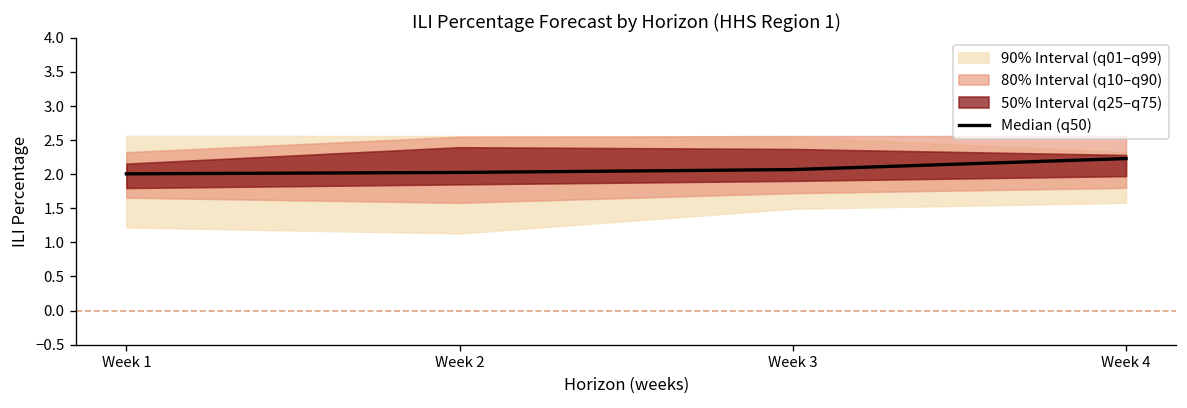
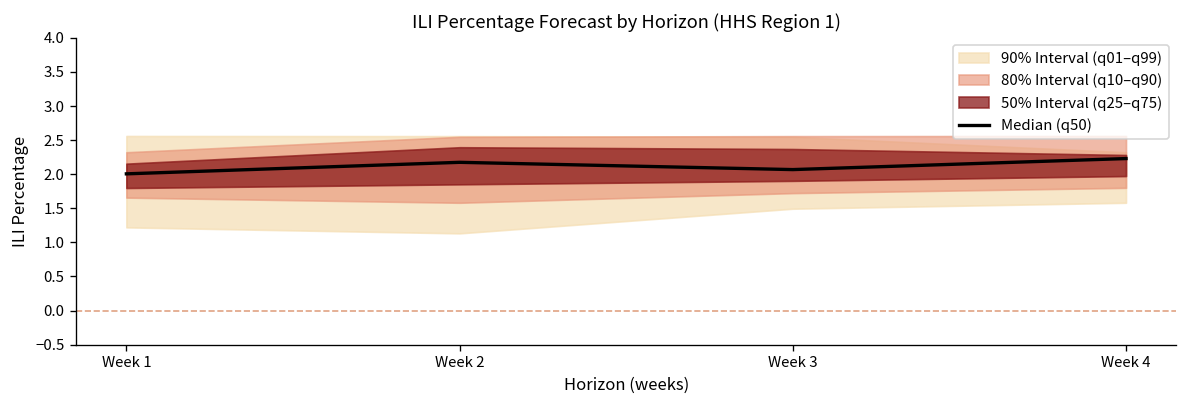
Median (q50), Week 2: 2.0 -> 2.2
